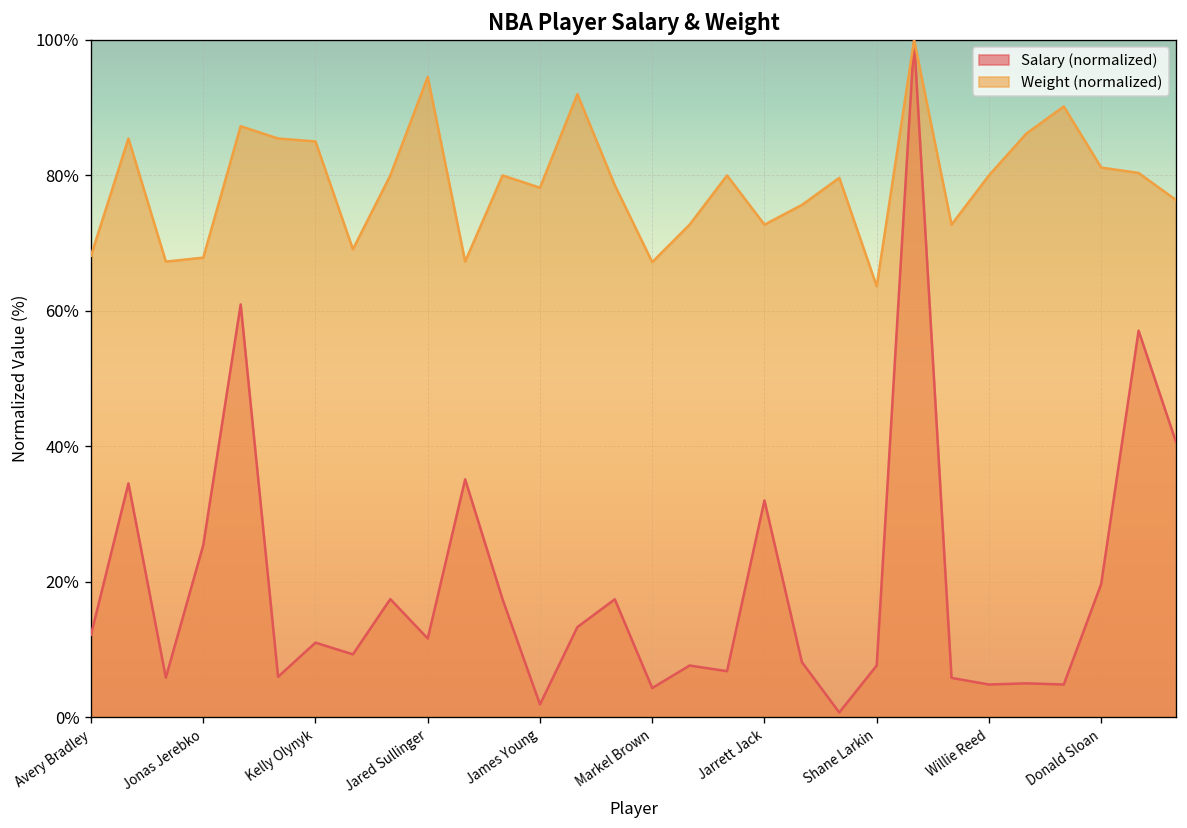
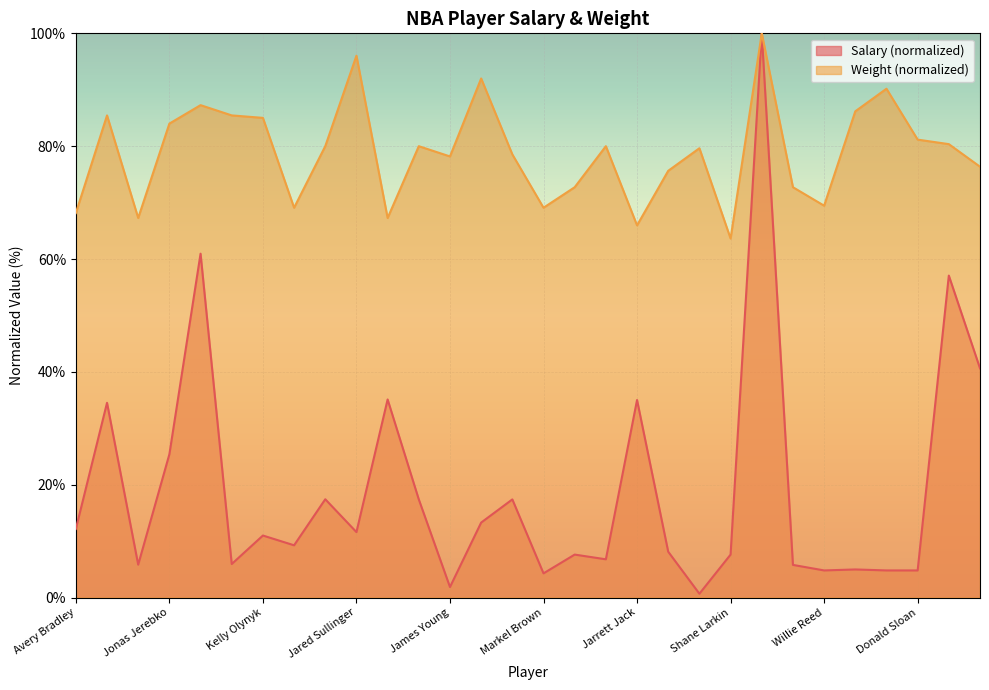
Weight (normalized), Jonas Jerebko: 68% -> 84%
Weight (normalized), Jared Sullinger: 95% -> 96%
Weight (normalized), Markel Brown: 67% -> 69%
Salary (normalized), Jarrett Jack: 32% -> 35%
Weight (normalized), Jarrett Jack: 73% -> 66%
Weight (normalized), Willie Reed: 80% -> 69%
Salary (normalized), Donald Sloan: 20% -> 5%
